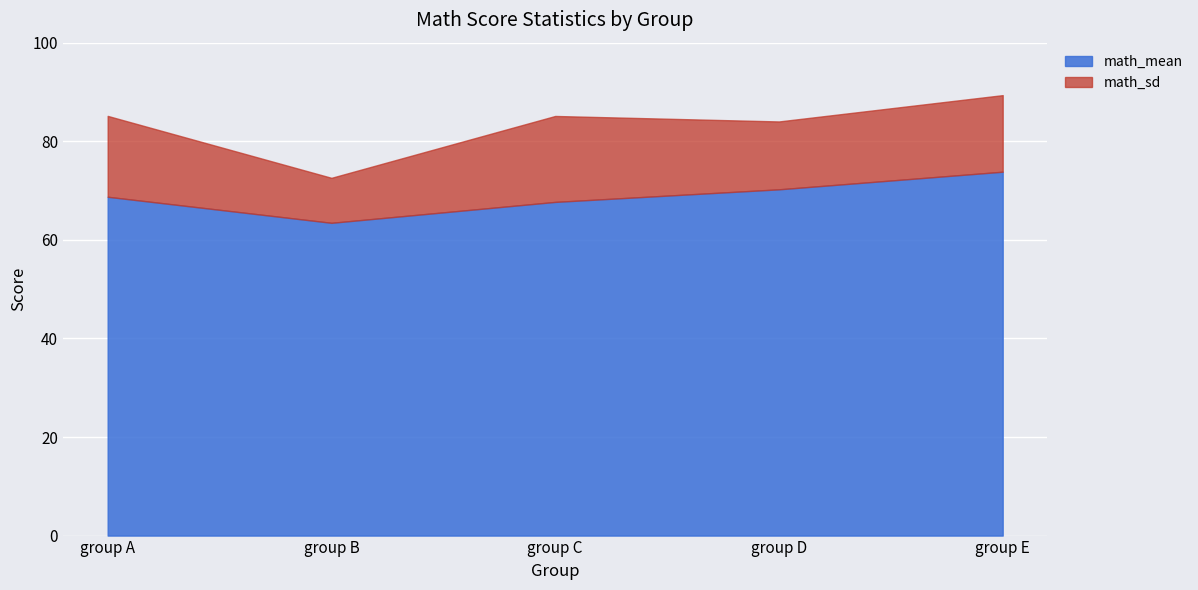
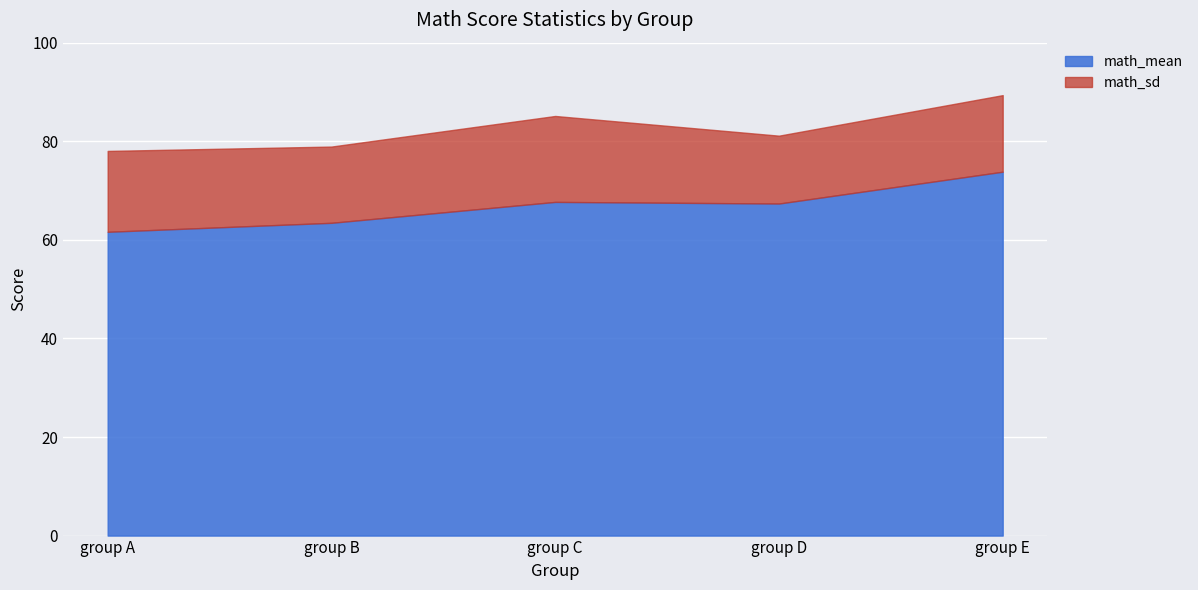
math_mean, group A: 69 -> 62
math_sd, group B: 9 -> 15
math_mean, group D: 70 -> 67
